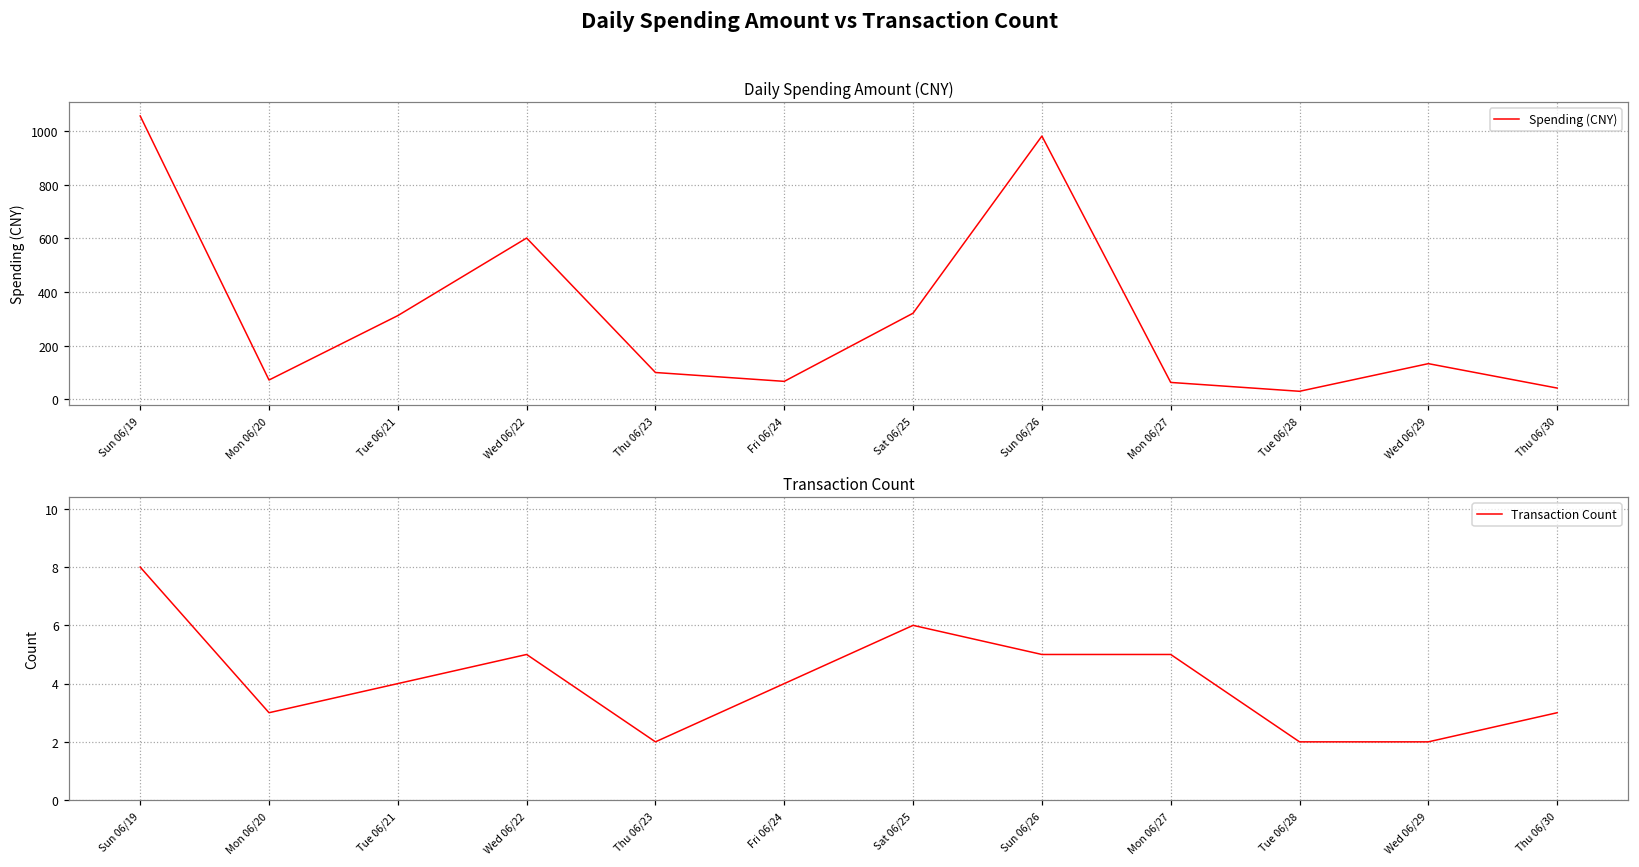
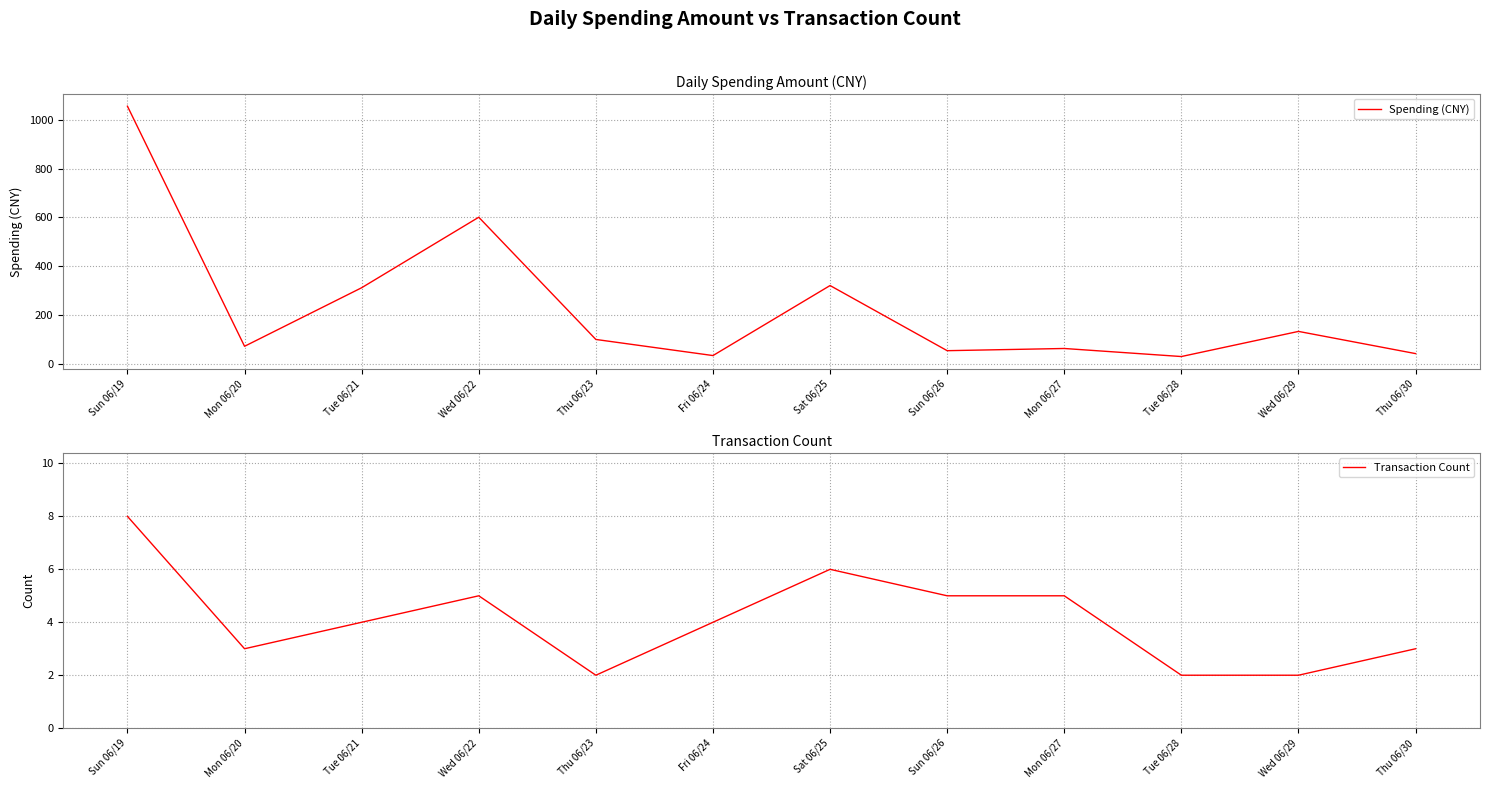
Daily Spending Amount (CNY), Fri 06/24: 70 -> 30
Daily Spending Amount (CNY), Sun 06/26: 980 -> 50
